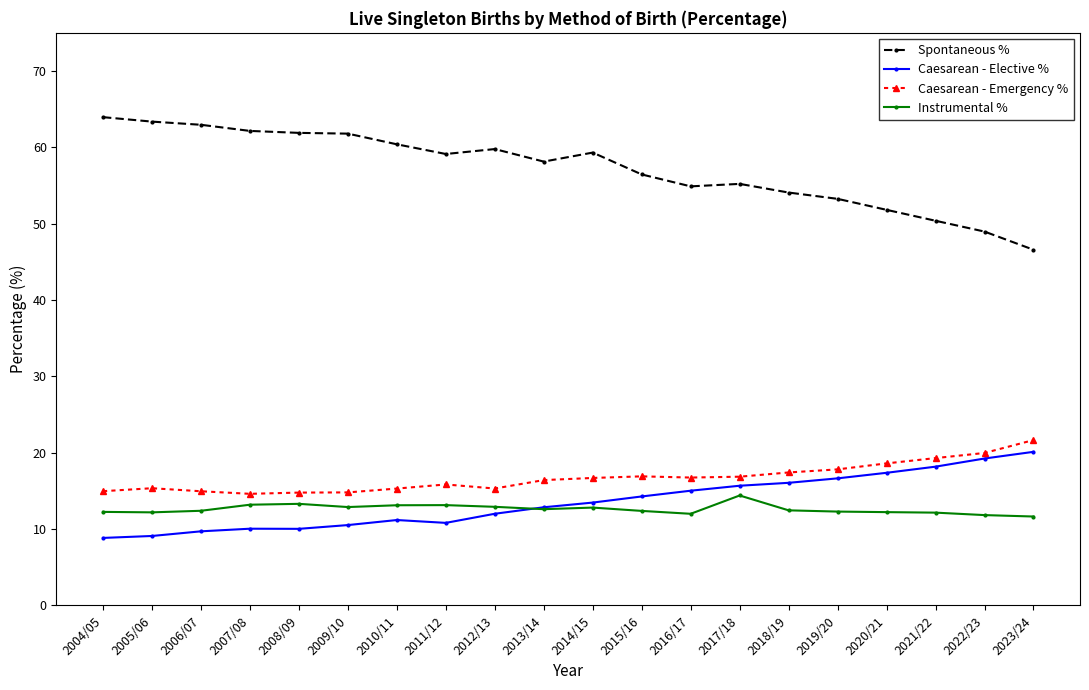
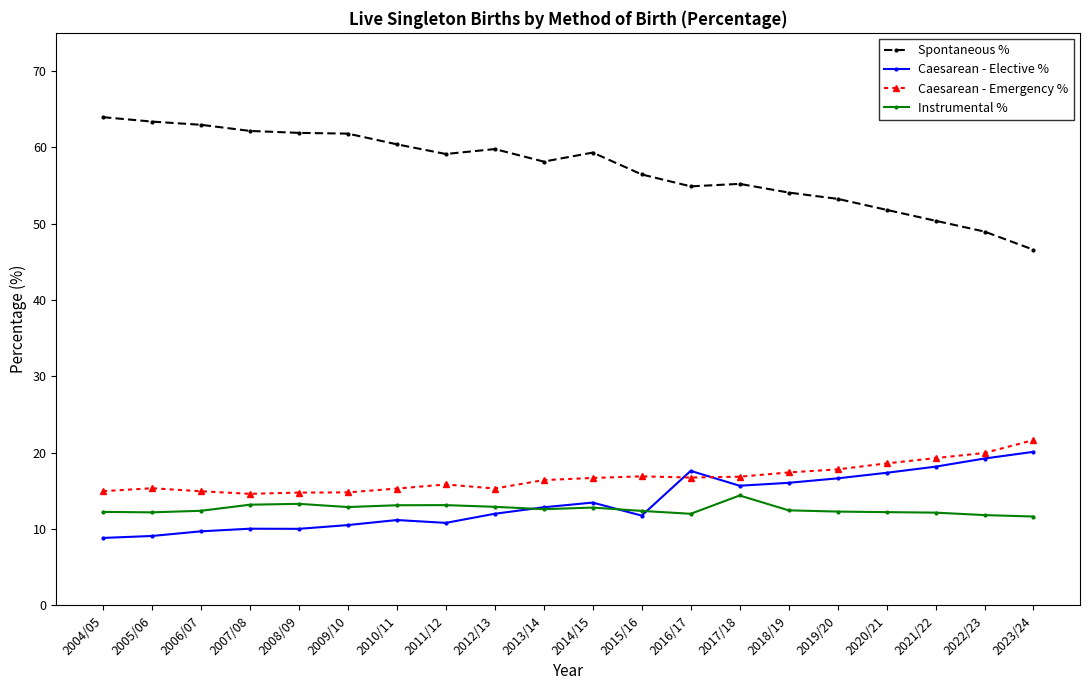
Caesarean - Elective %, 2015/16: 14 -> 12
Caesarean - Elective %, 2016/17: 15 -> 18
